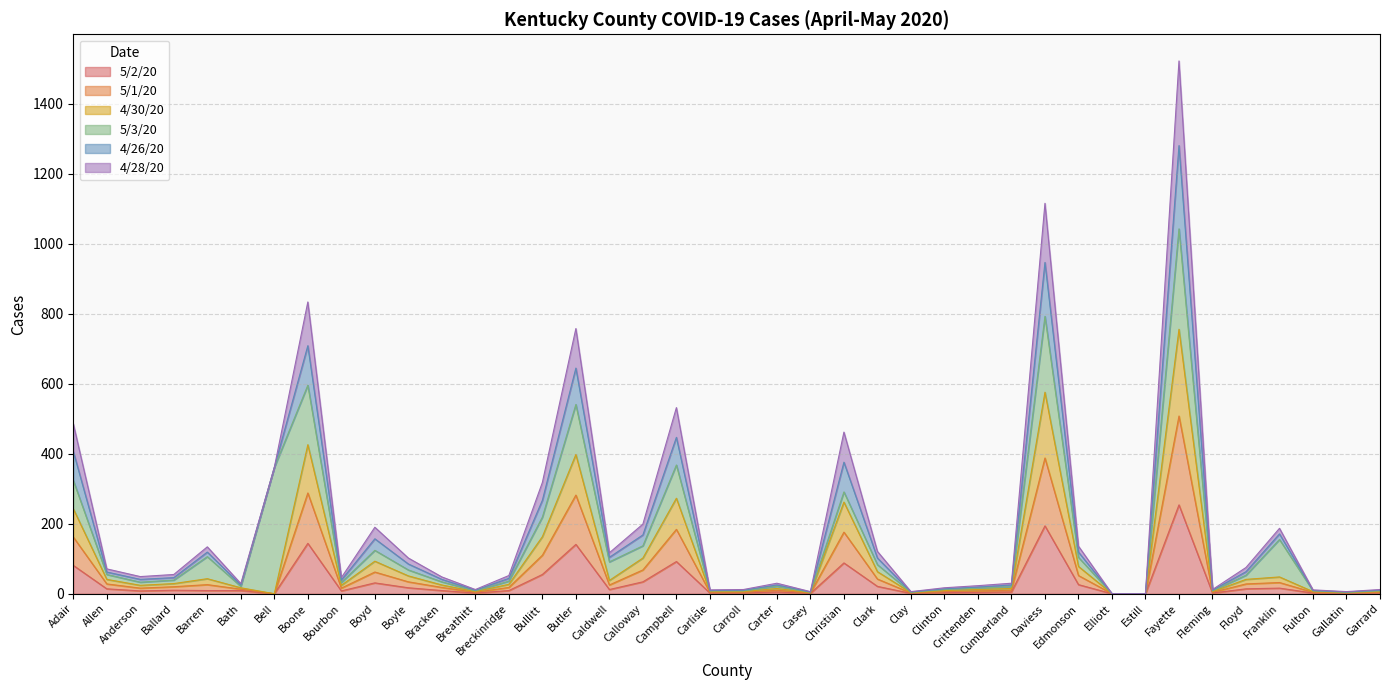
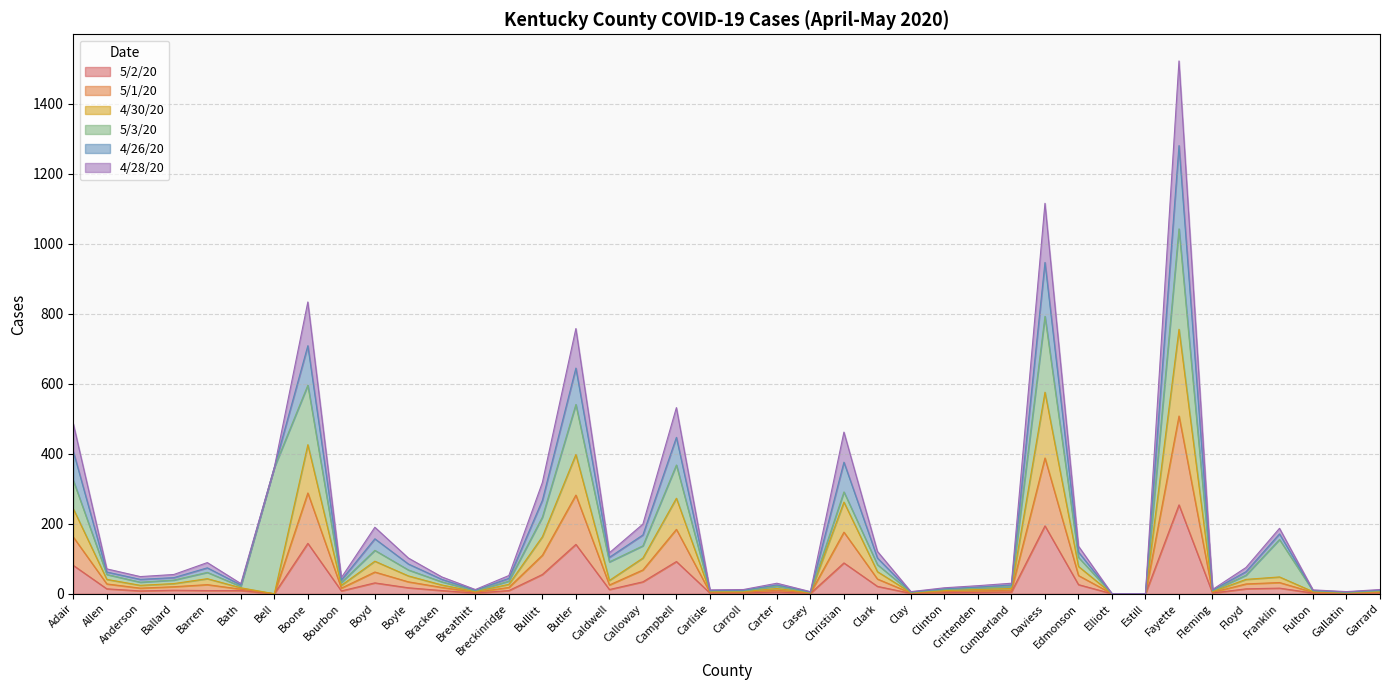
5/3/20, Barren: 60 -> 20
